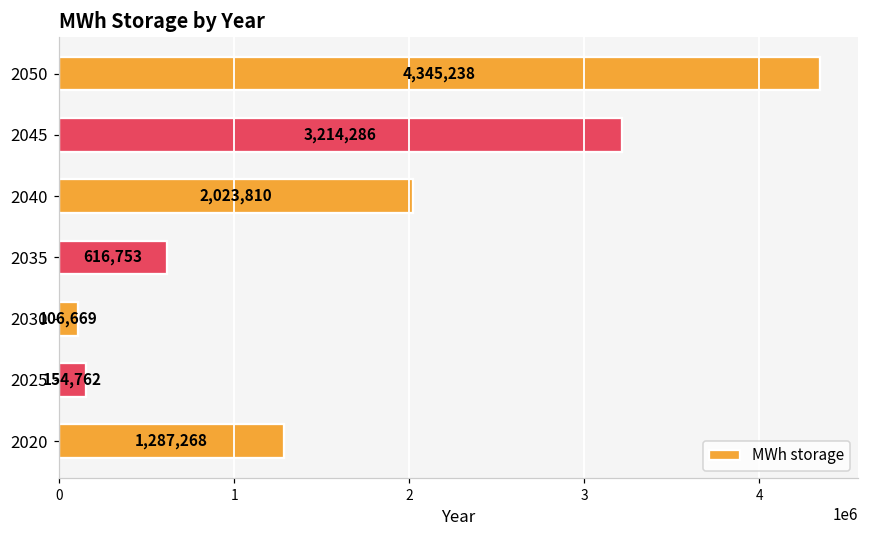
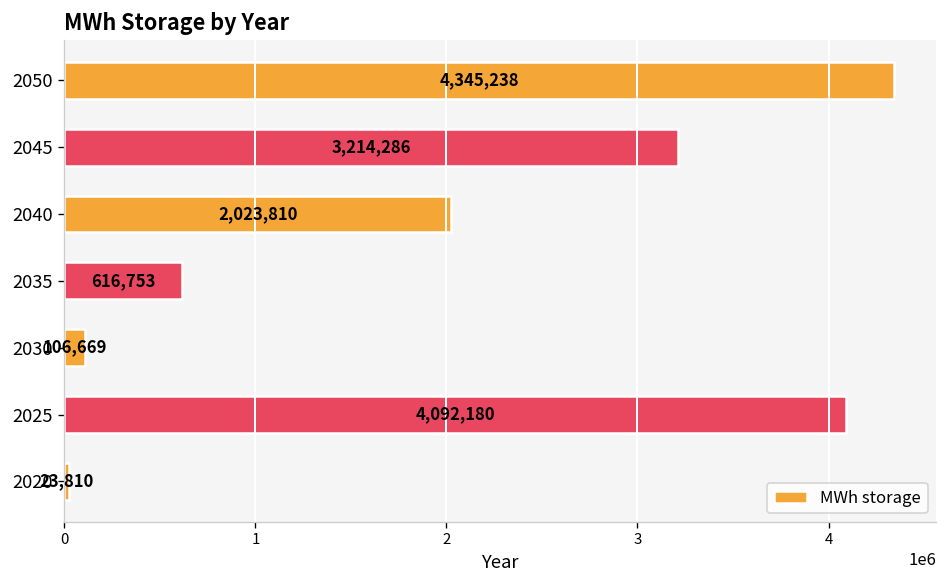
2025: 154,762 -> 4,092,180
2020: 1,287,268 -> 23,810
